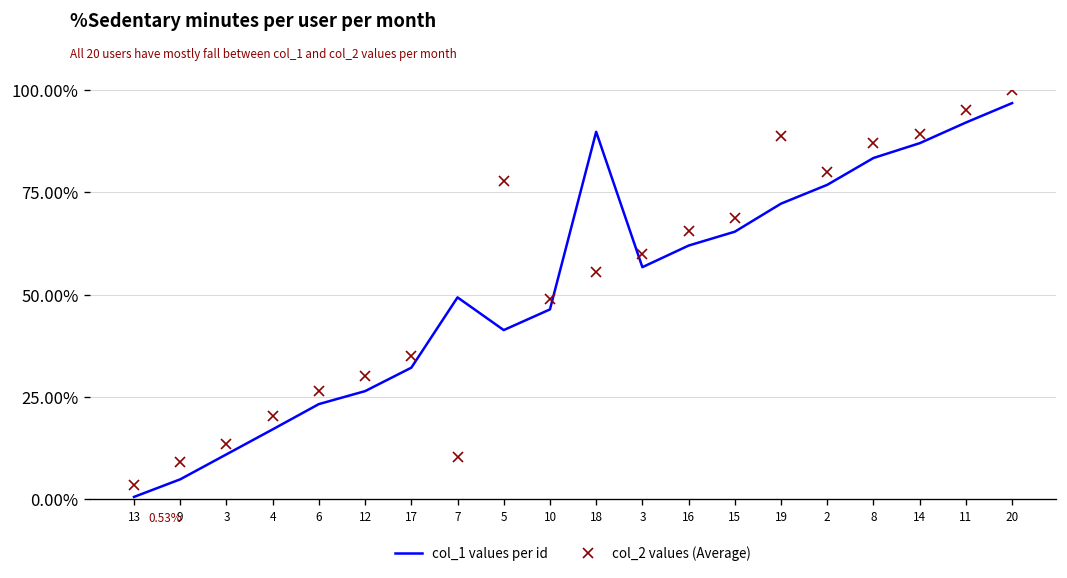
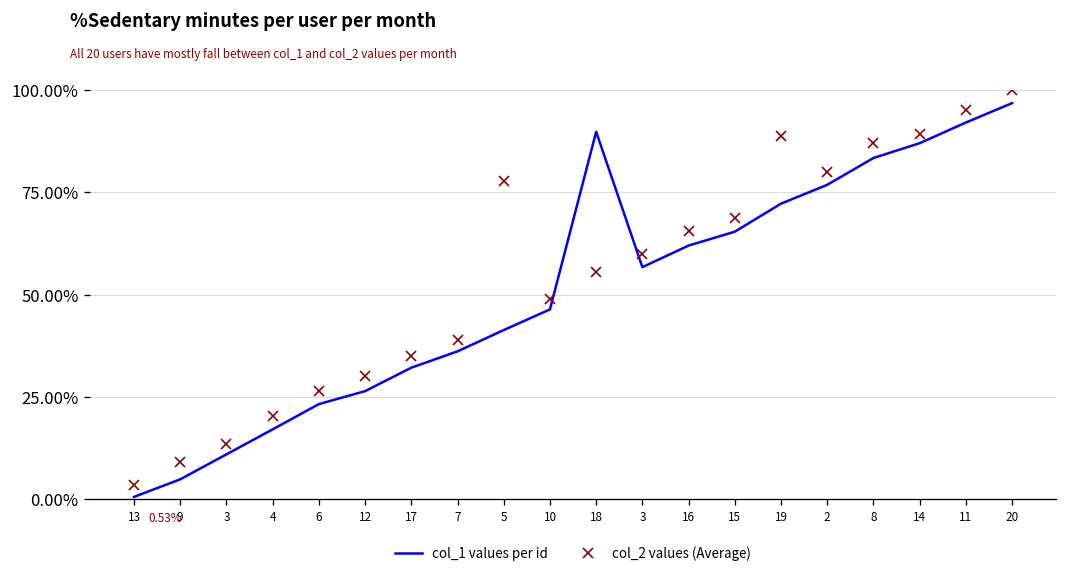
col_1 values per id, 7: 49% -> 36%
col_2 values (Average), 7: 10% -> 39%
